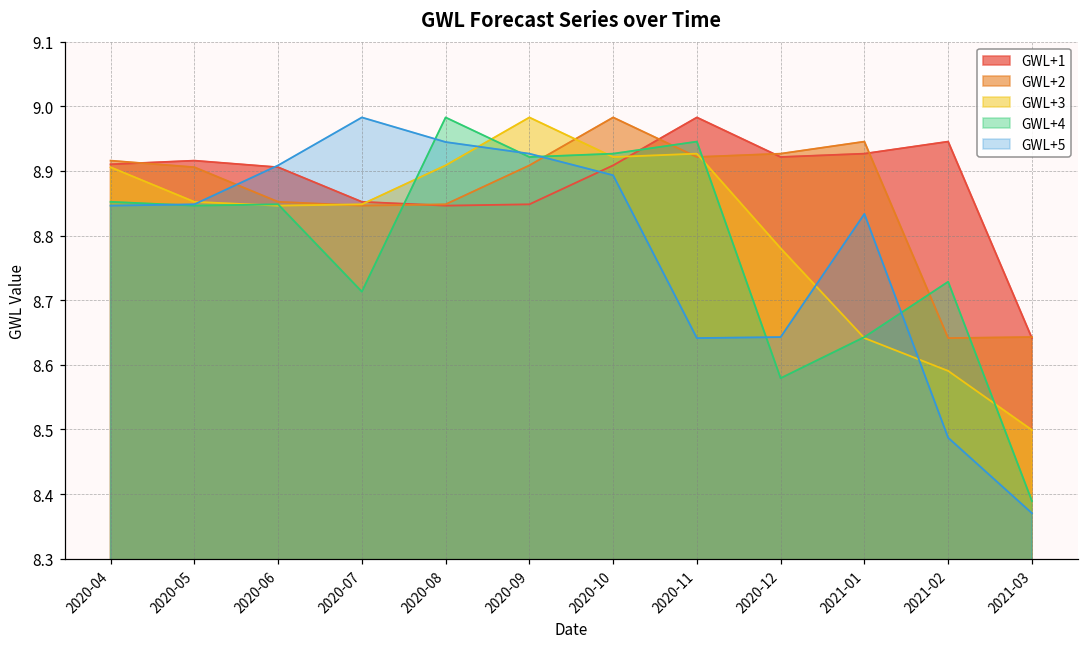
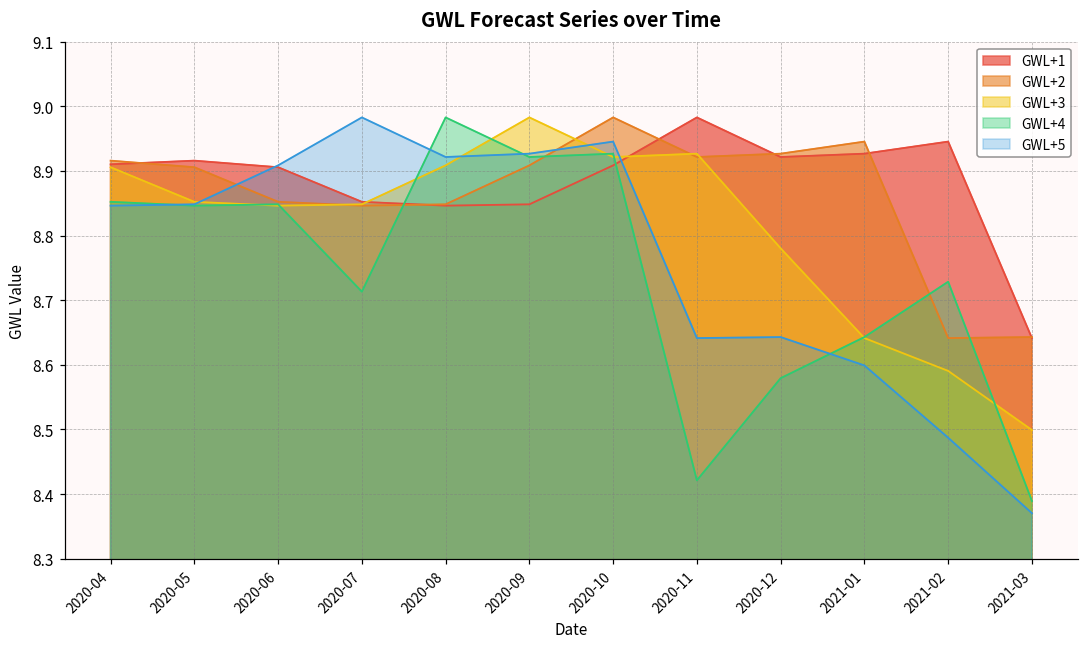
GWL+5, 2020-08: 8.94 -> 8.92
GWL+5, 2020-10: 8.89 -> 8.95
GWL+4, 2020-11: 8.95 -> 8.42
GWL+5, 2021-01: 8.83 -> 8.60
